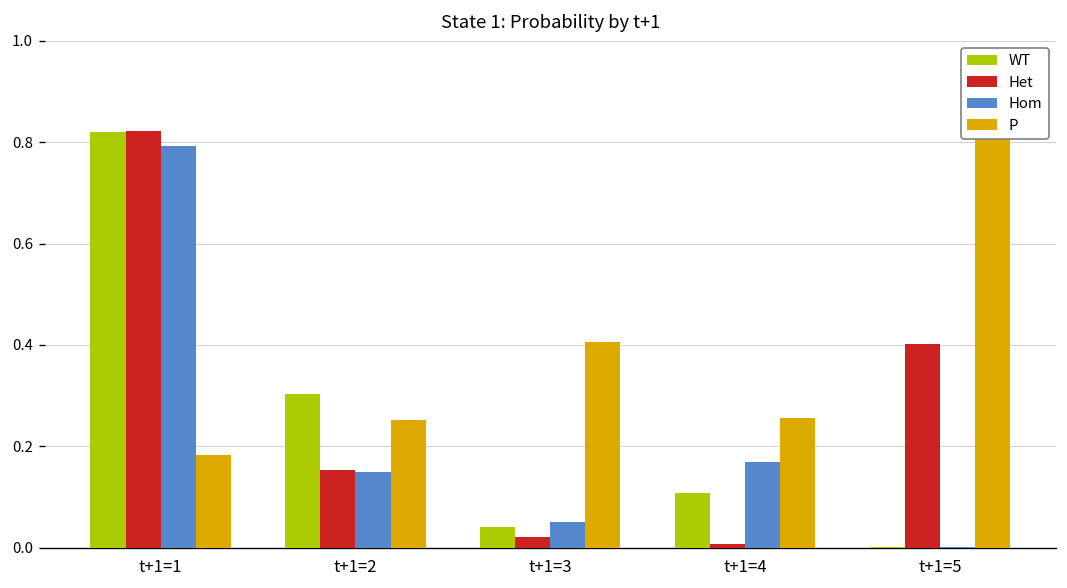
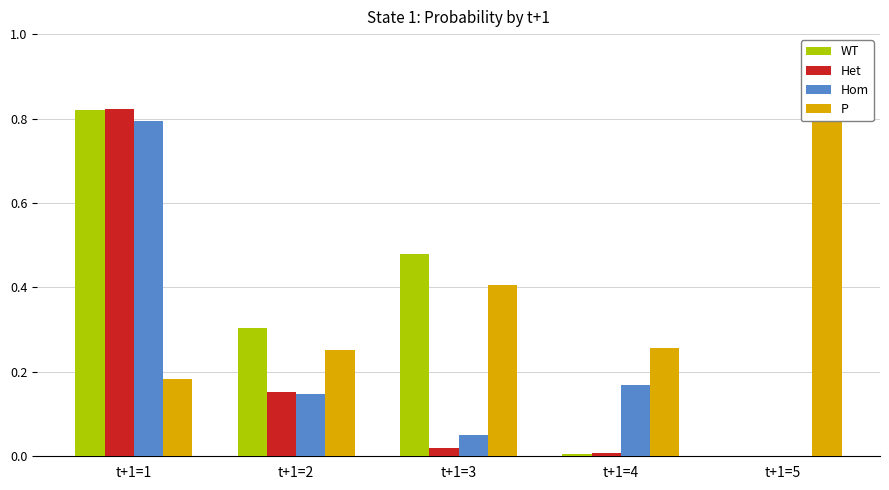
WT, t+1=3: 0.04 -> 0.48
WT, t+1=4: 0.11 -> 0.01
Het, t+1=5: 0.40 -> 0.00
